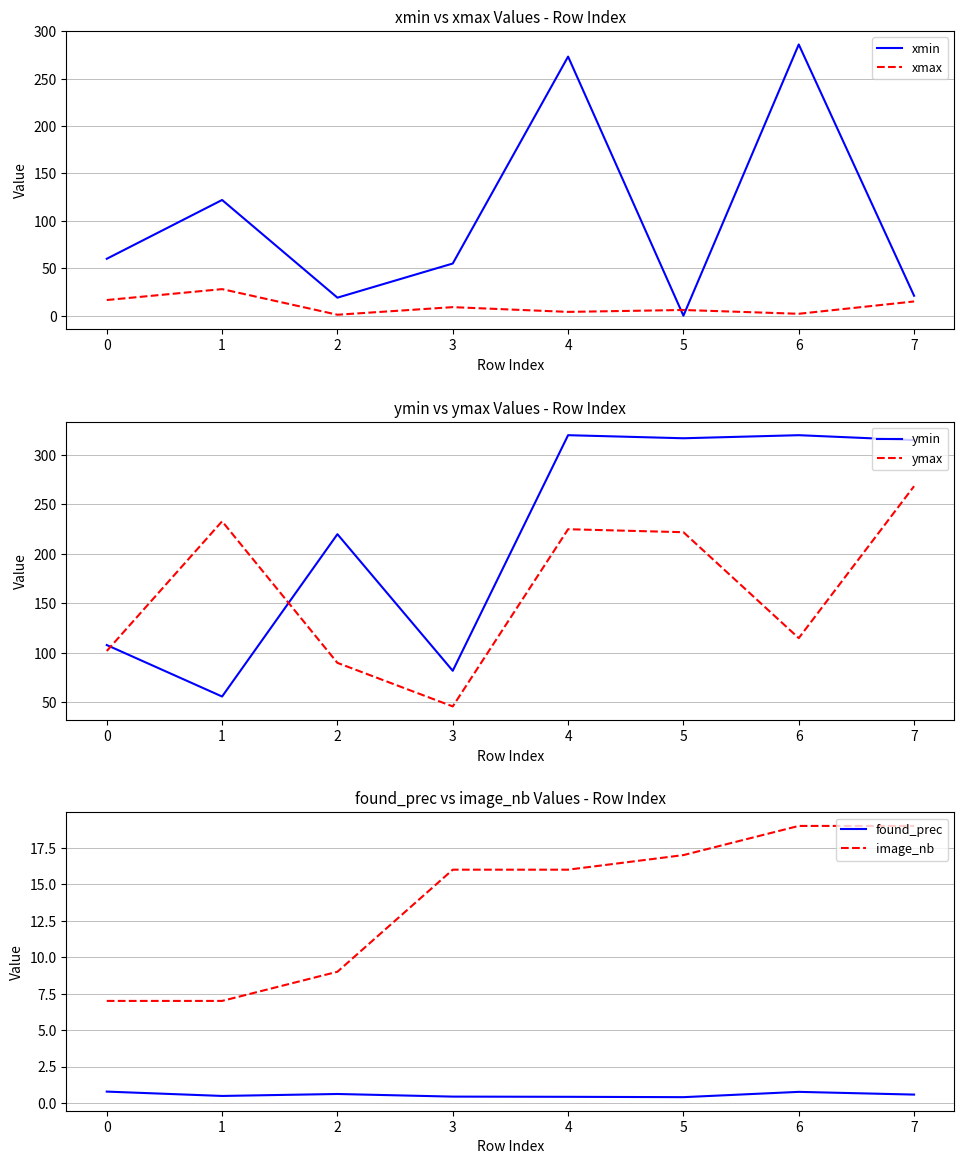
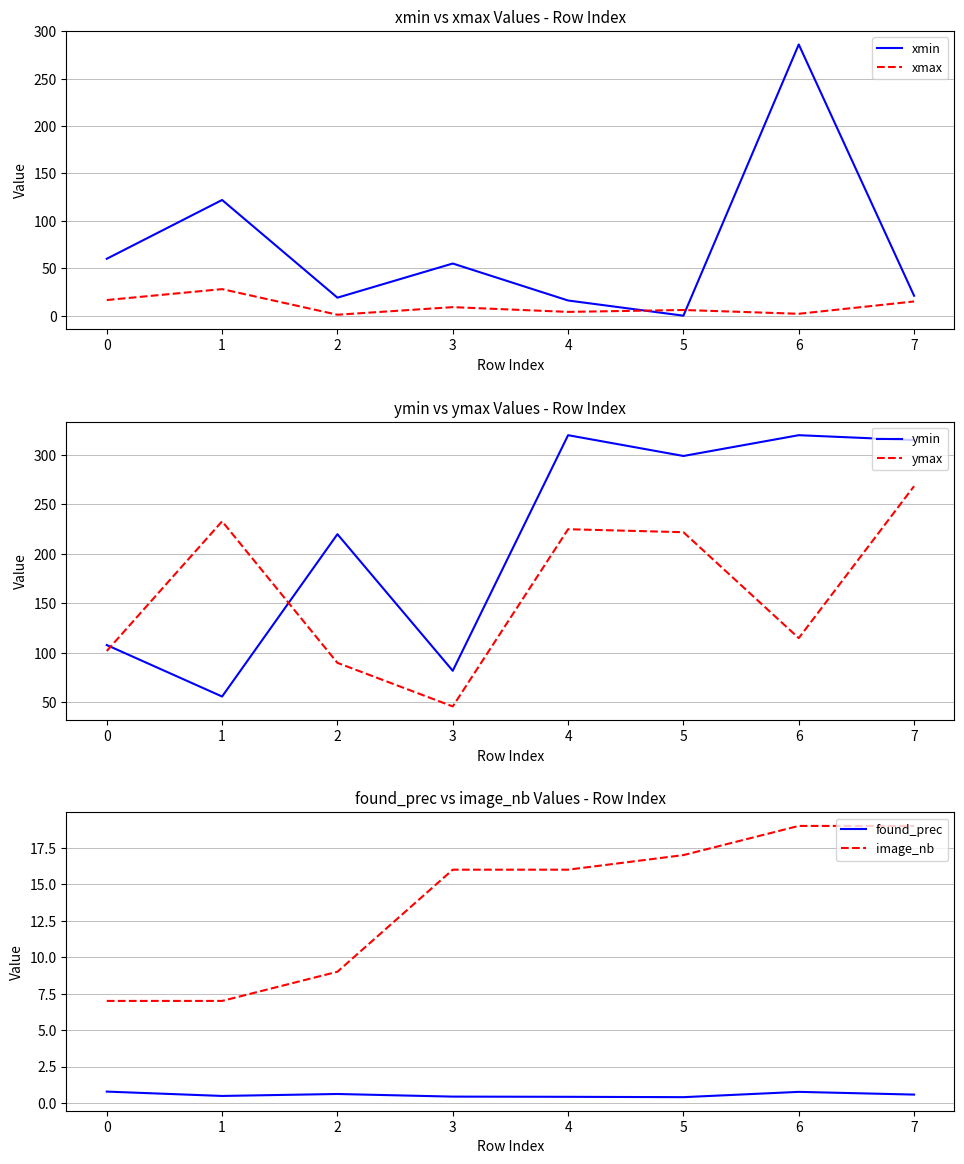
xmin vs xmax Values - Row Index, xmin, 4: 270 -> 20
ymin vs ymax Values - Row Index, ymin, 5: 320 -> 300
